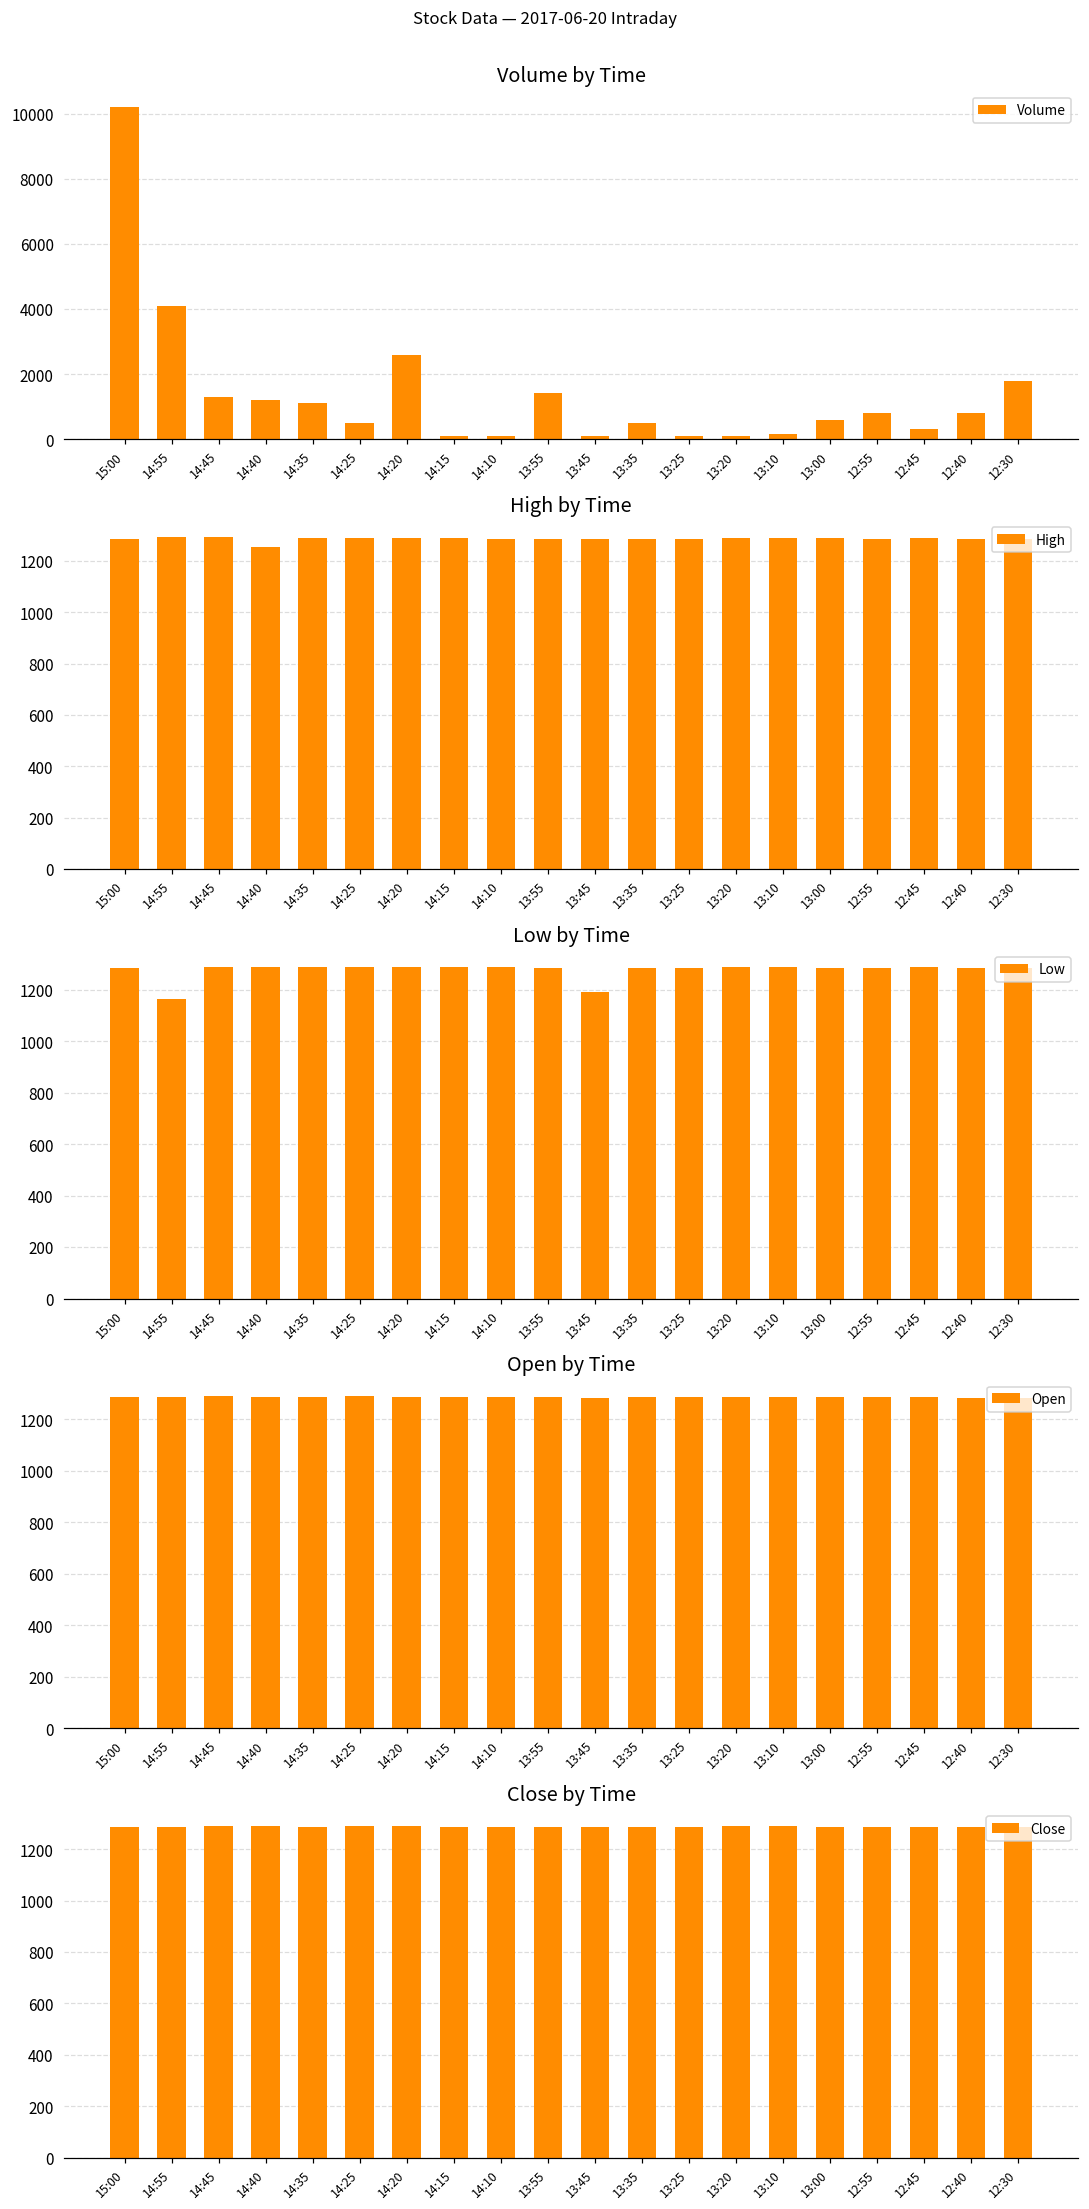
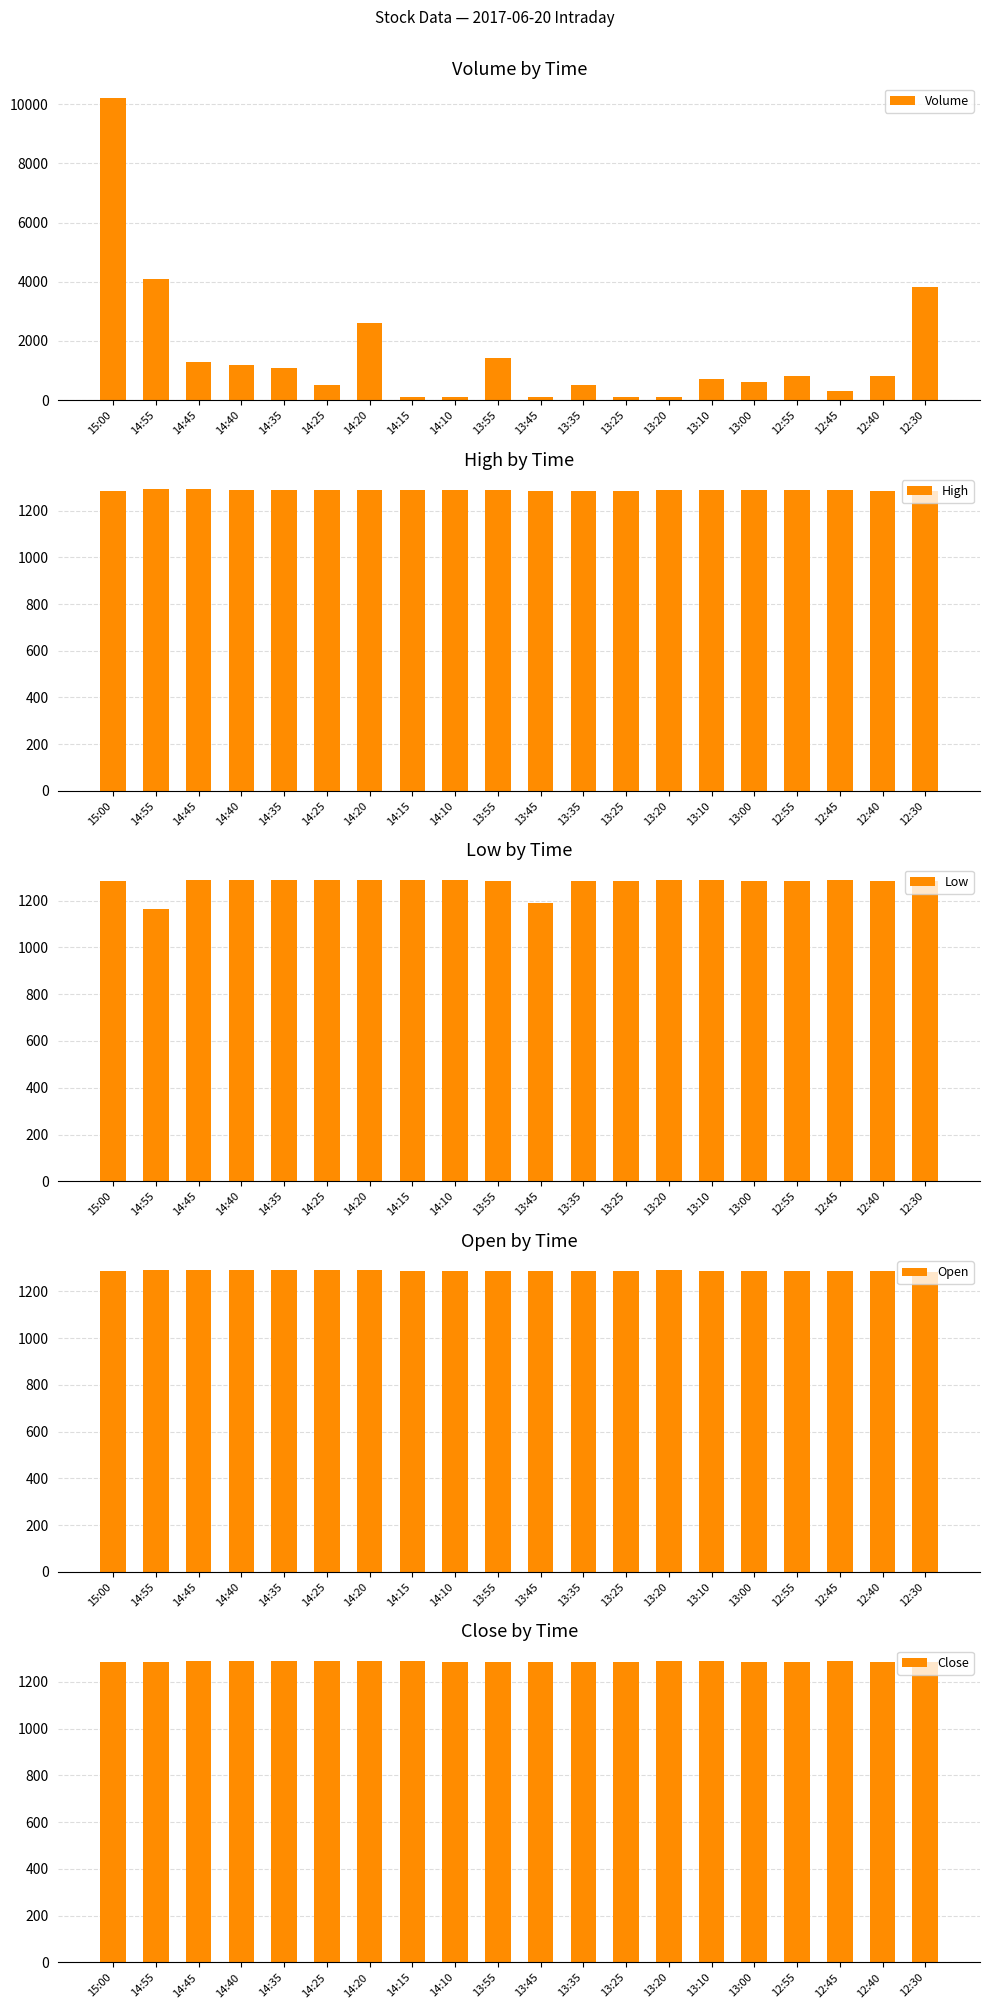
Volume by Time, 13:10: 200 -> 700
Volume by Time, 12:30: 1800 -> 3800
High by Time, 14:40: 1250 -> 1290
